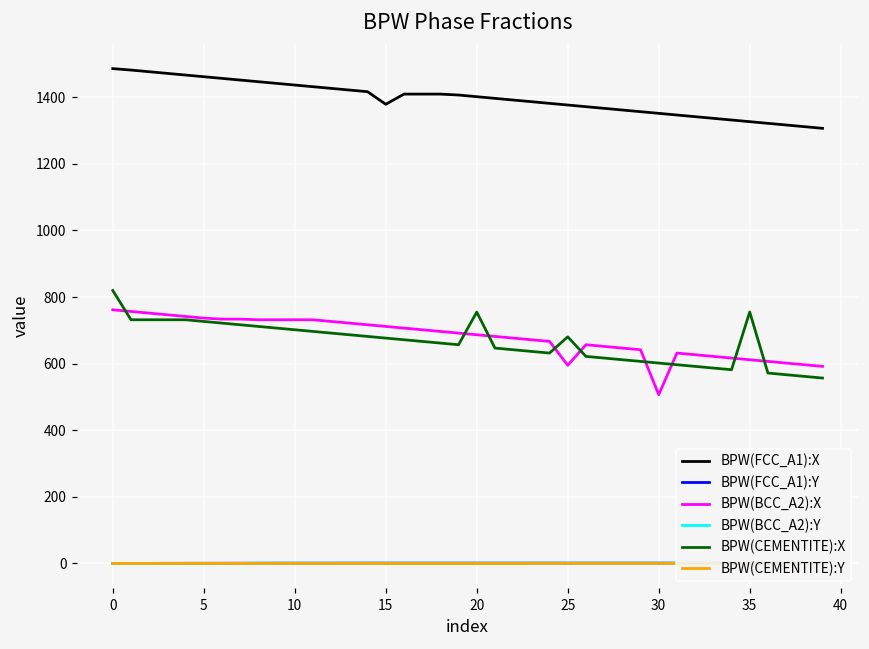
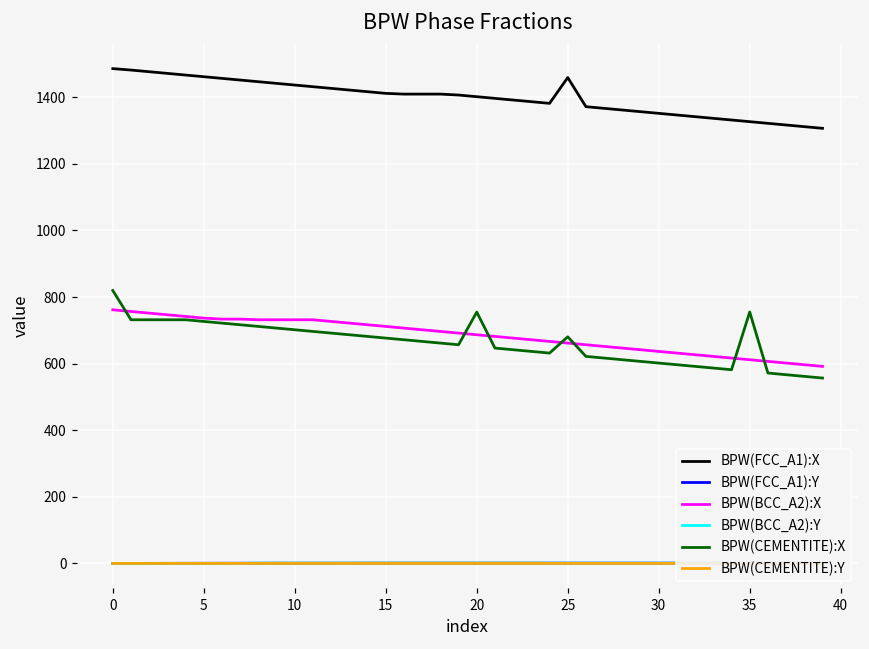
BPW(FCC_A1):X, 15: 1380 -> 1410
BPW(FCC_A1):X, 25: 1380 -> 1460
BPW(BCC_A2):X, 25: 600 -> 660
BPW(BCC_A2):X, 30: 510 -> 640
